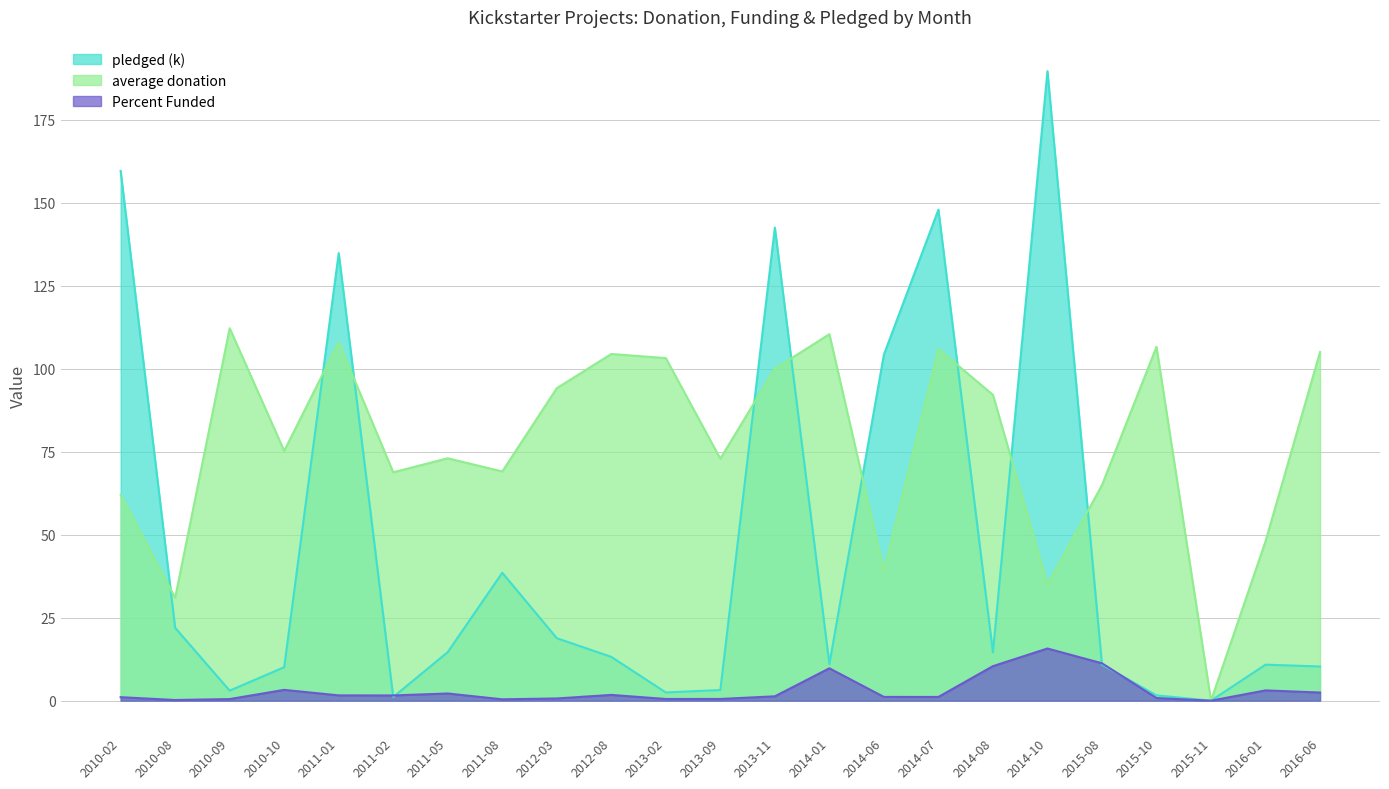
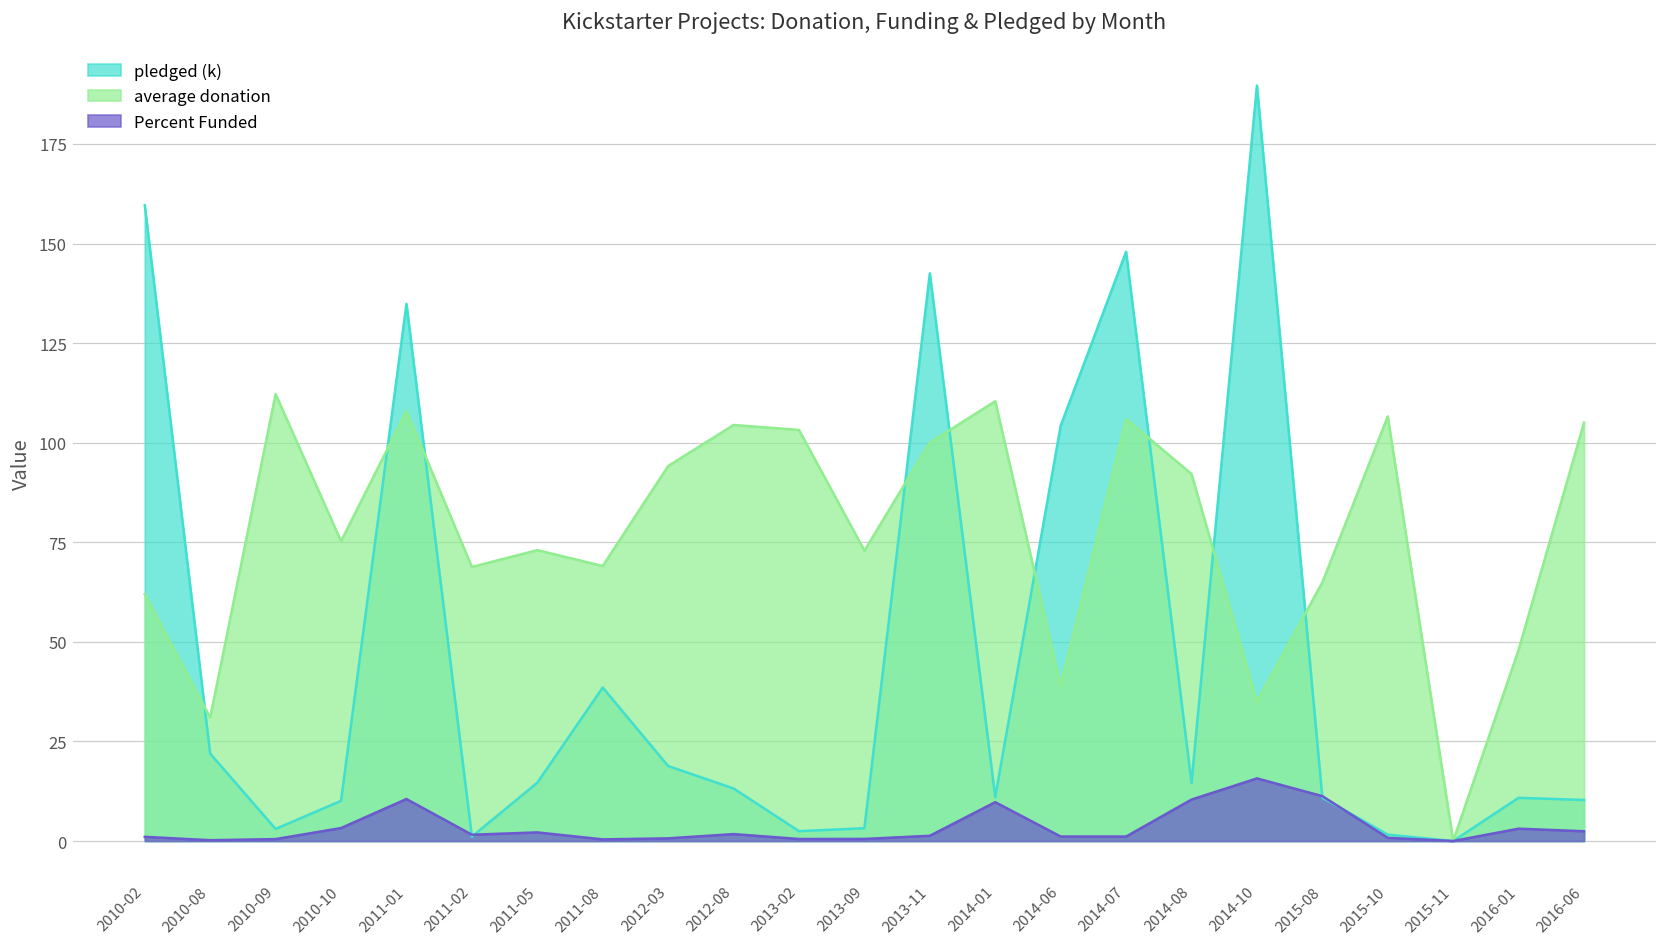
Percent Funded, 2011-01: 2 -> 11
